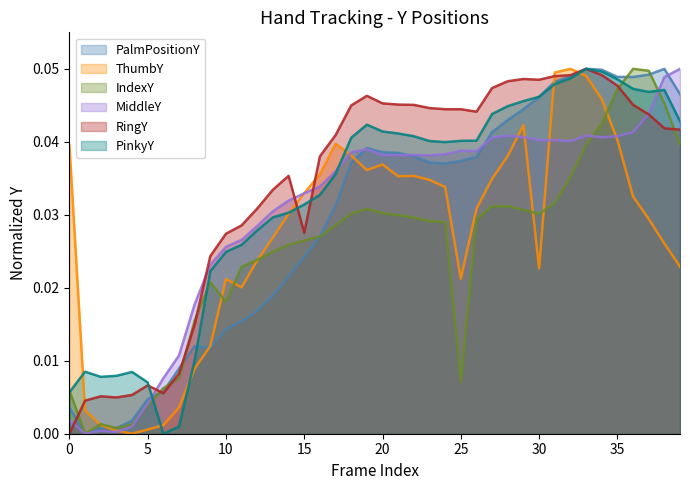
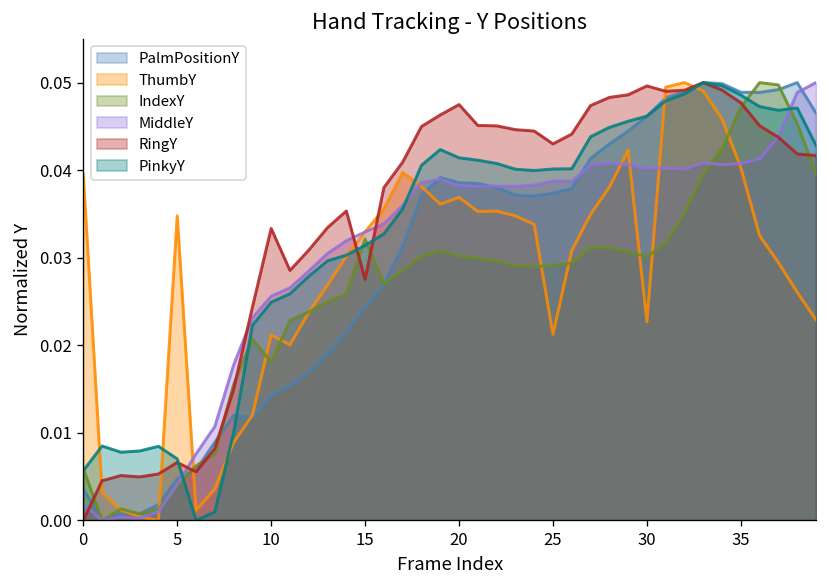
ThumbY, 5: 0.001 -> 0.035
RingY, 10: 0.027 -> 0.033
IndexY, 15: 0.026 -> 0.032
RingY, 20: 0.045 -> 0.047
IndexY, 25: 0.007 -> 0.029
RingY, 25: 0.044 -> 0.043
RingY, 30: 0.049 -> 0.050
